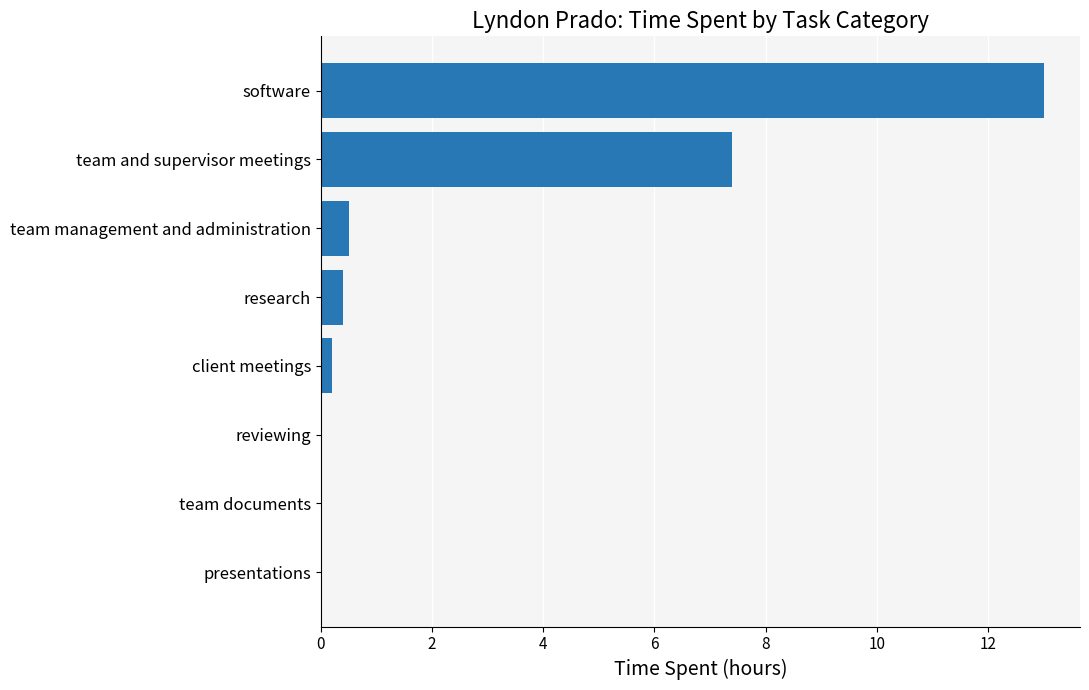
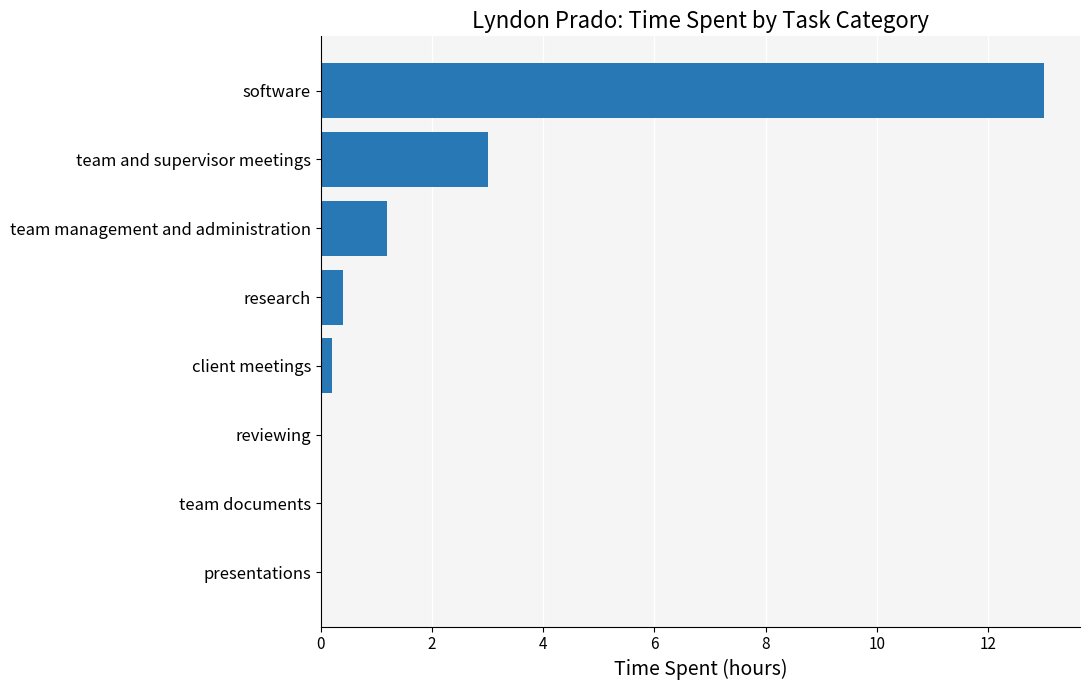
team and supervisor meetings: 7.4 -> 3.0
team management and administration: 0.5 -> 1.2
